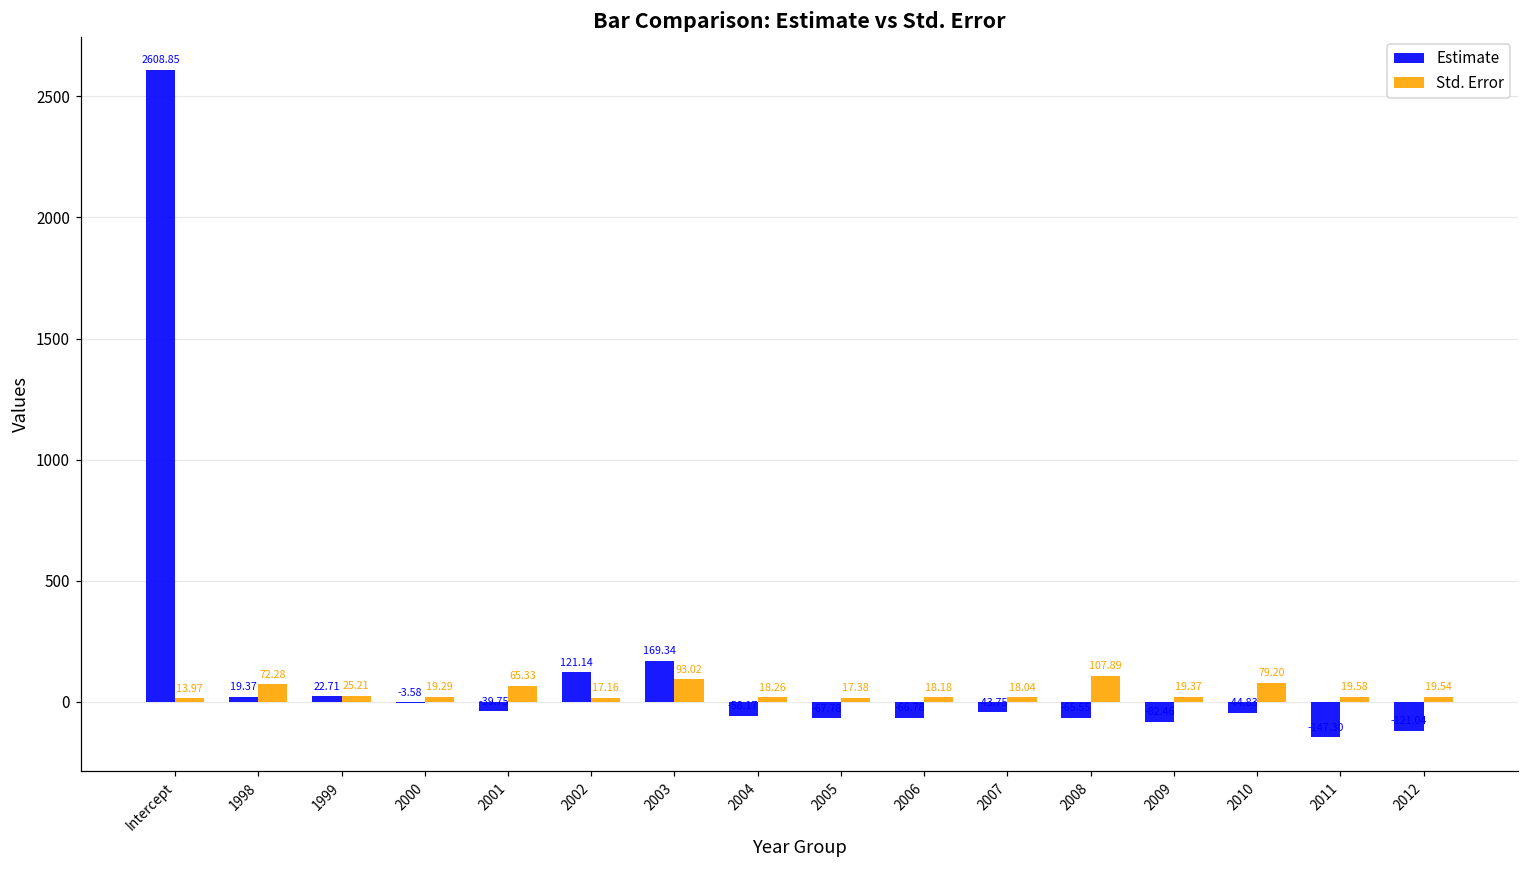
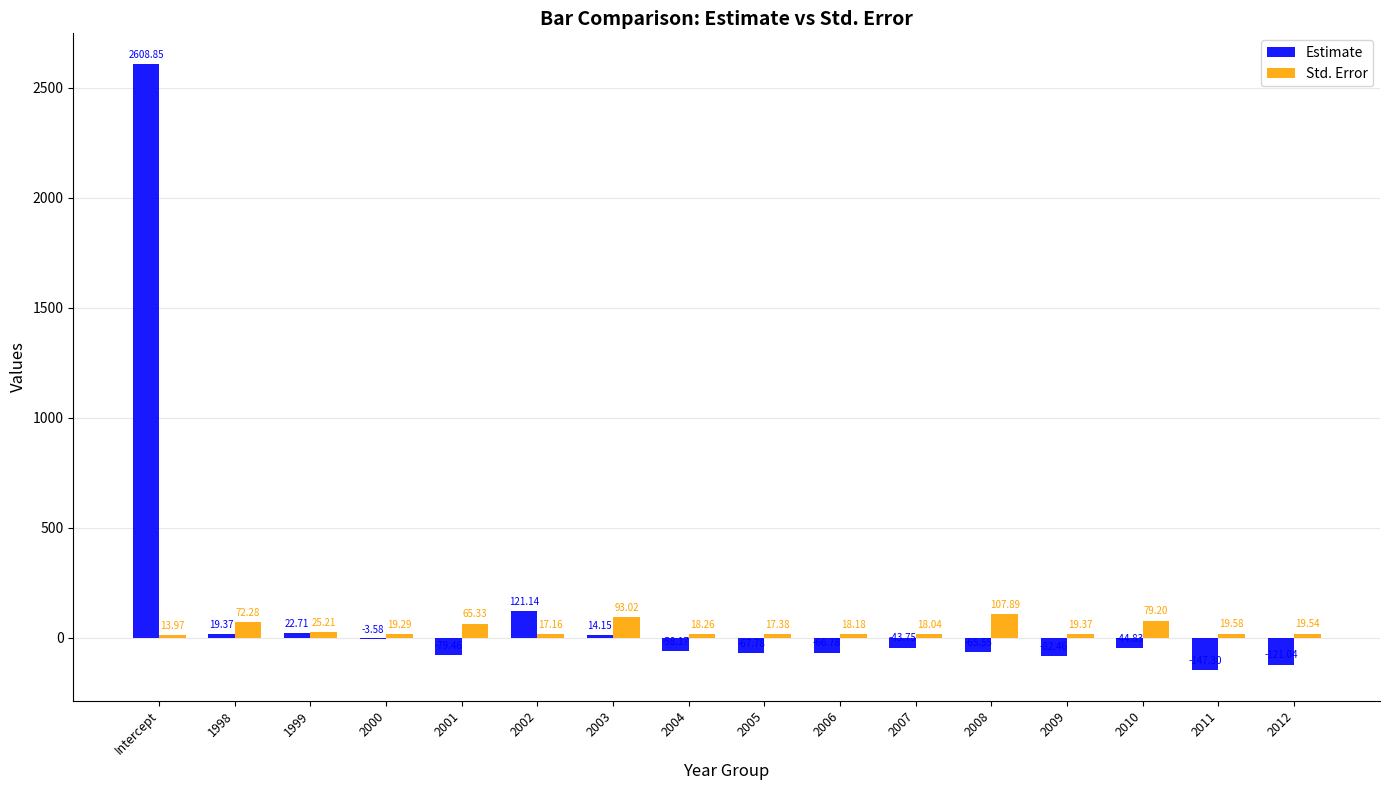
Estimate, 2001: -40 -> -80
Estimate, 2003: 169.34 -> 14.15
